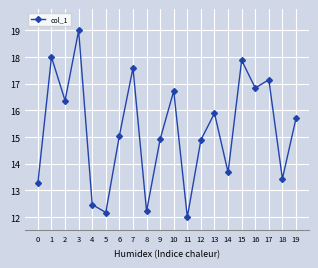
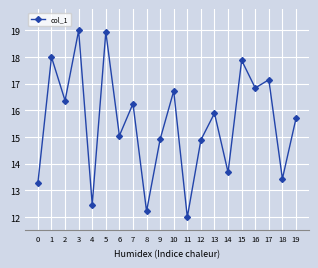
5: 12.2 -> 18.9
7: 17.6 -> 16.3
